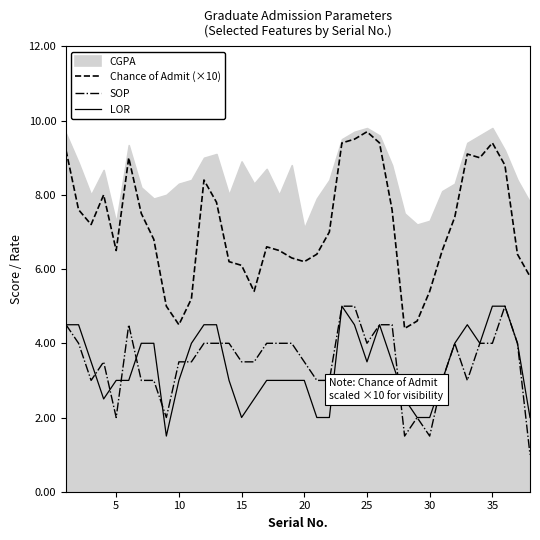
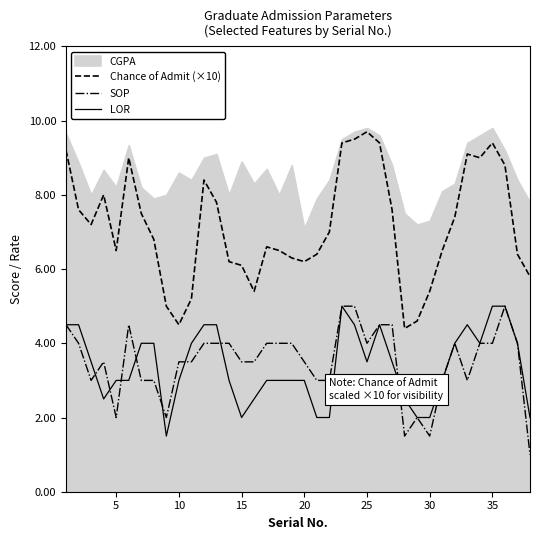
CGPA, 5: 7.3 -> 8.2
CGPA, 10: 8.3 -> 8.6
